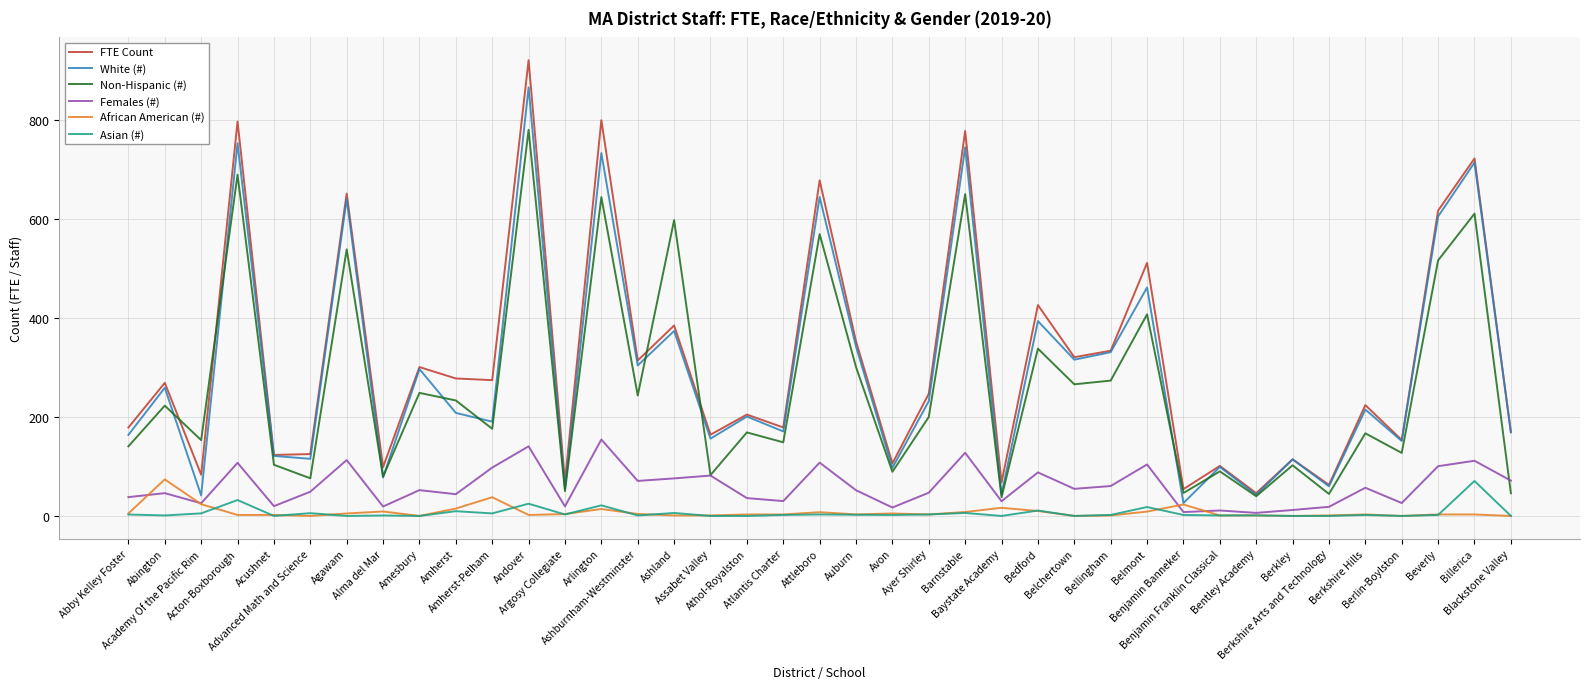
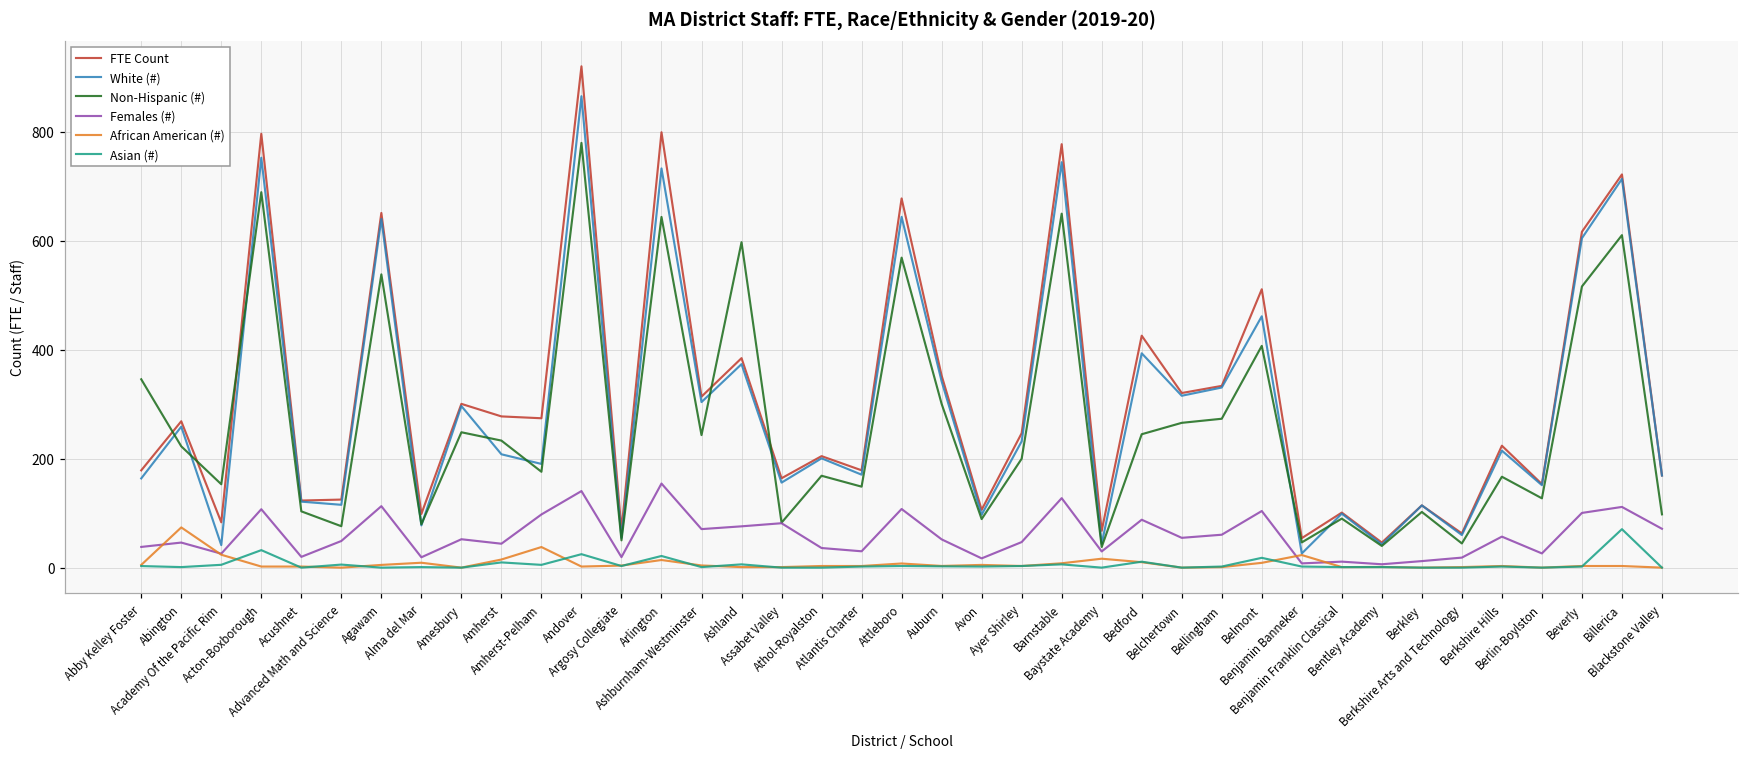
Non-Hispanic (#), Abby Kelley Foster: 140 -> 350
Non-Hispanic (#), Bedford: 340 -> 240
Non-Hispanic (#), Blackstone Valley: 50 -> 100
